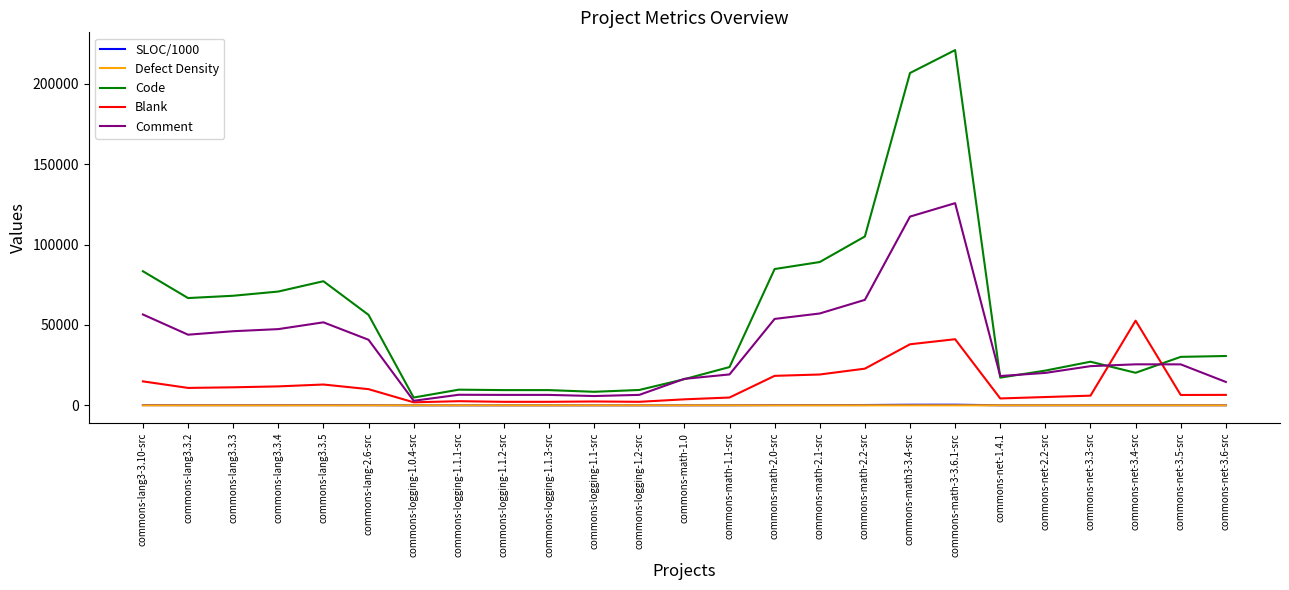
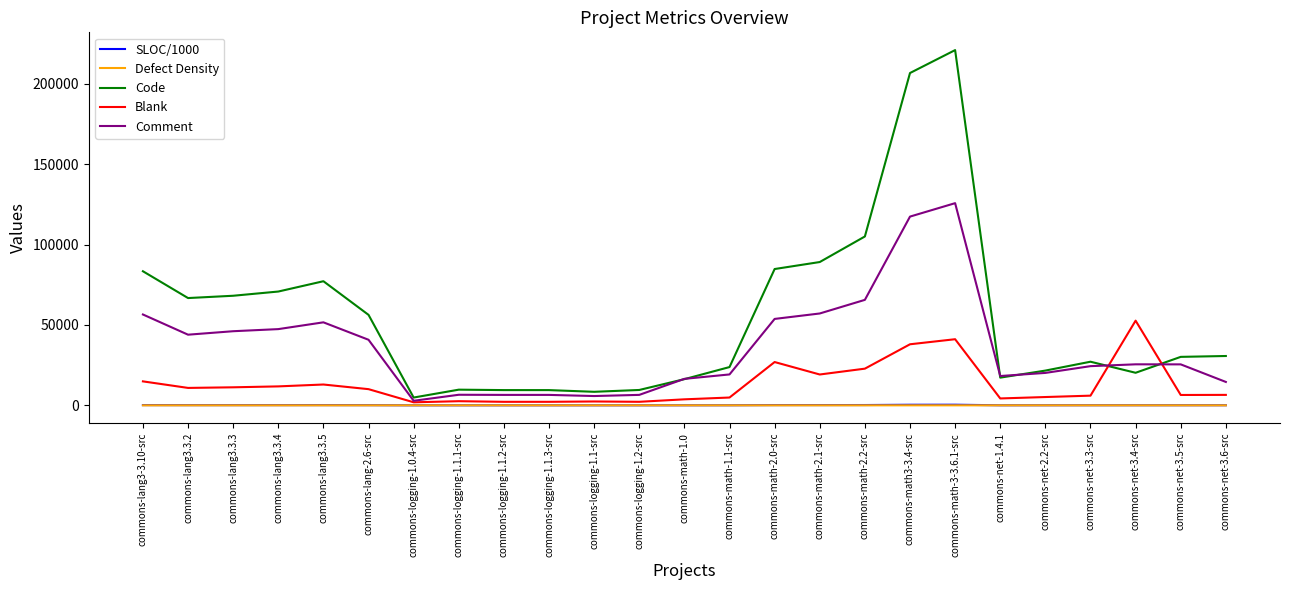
Blank, commons-math-2.0-src: 18000 -> 27000
